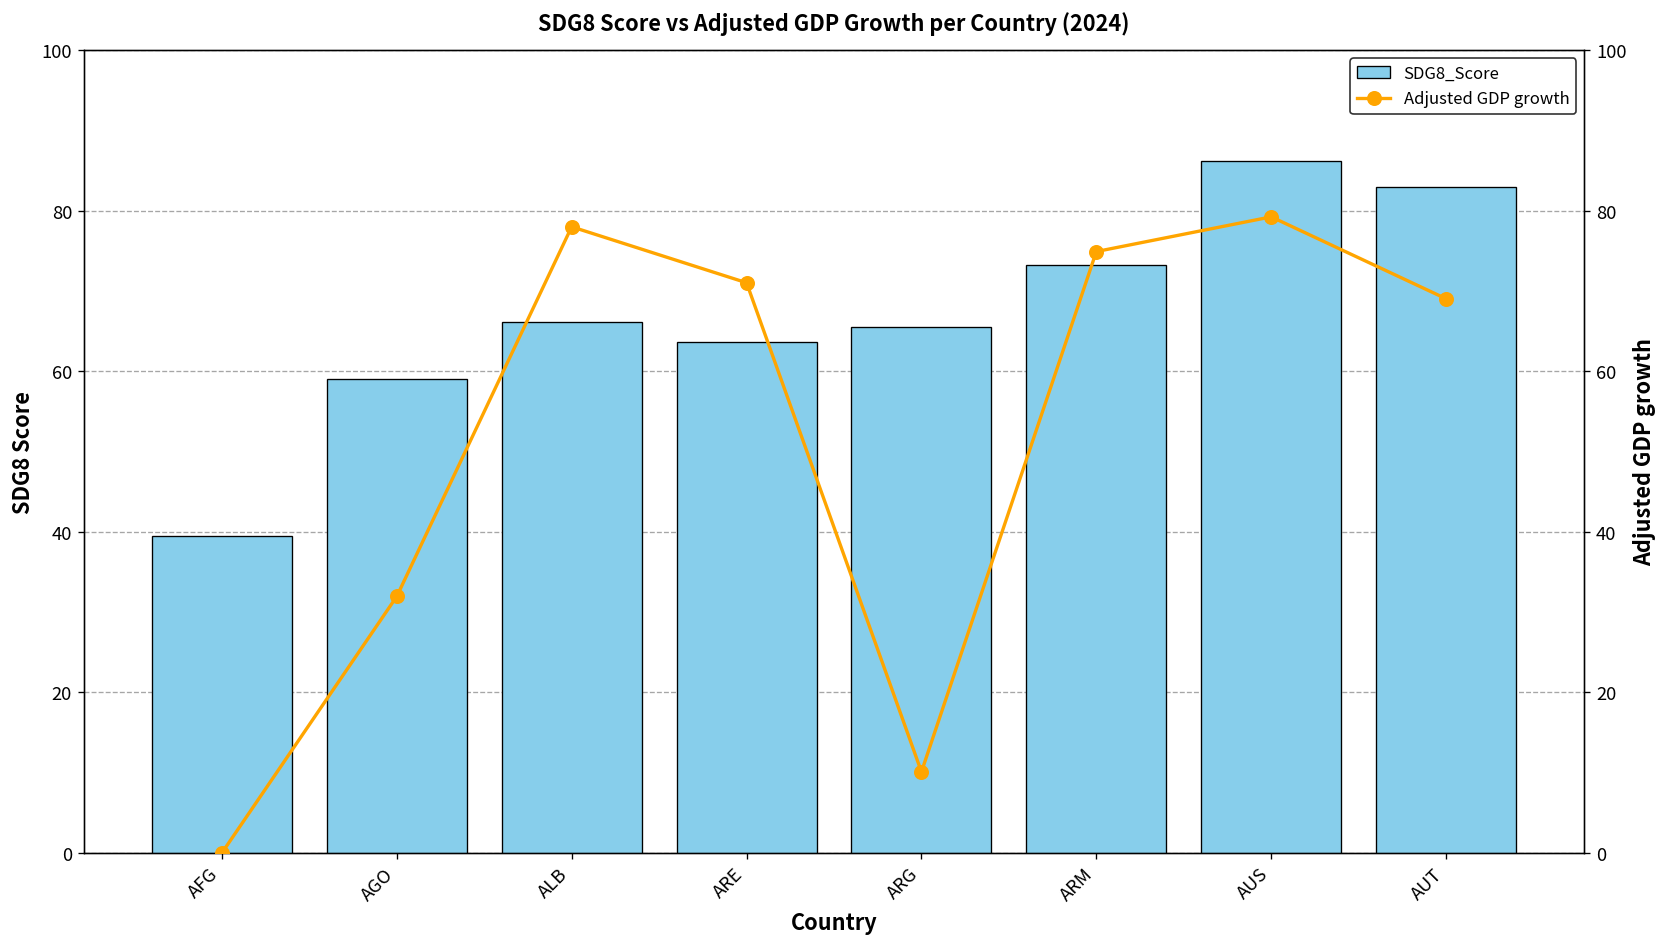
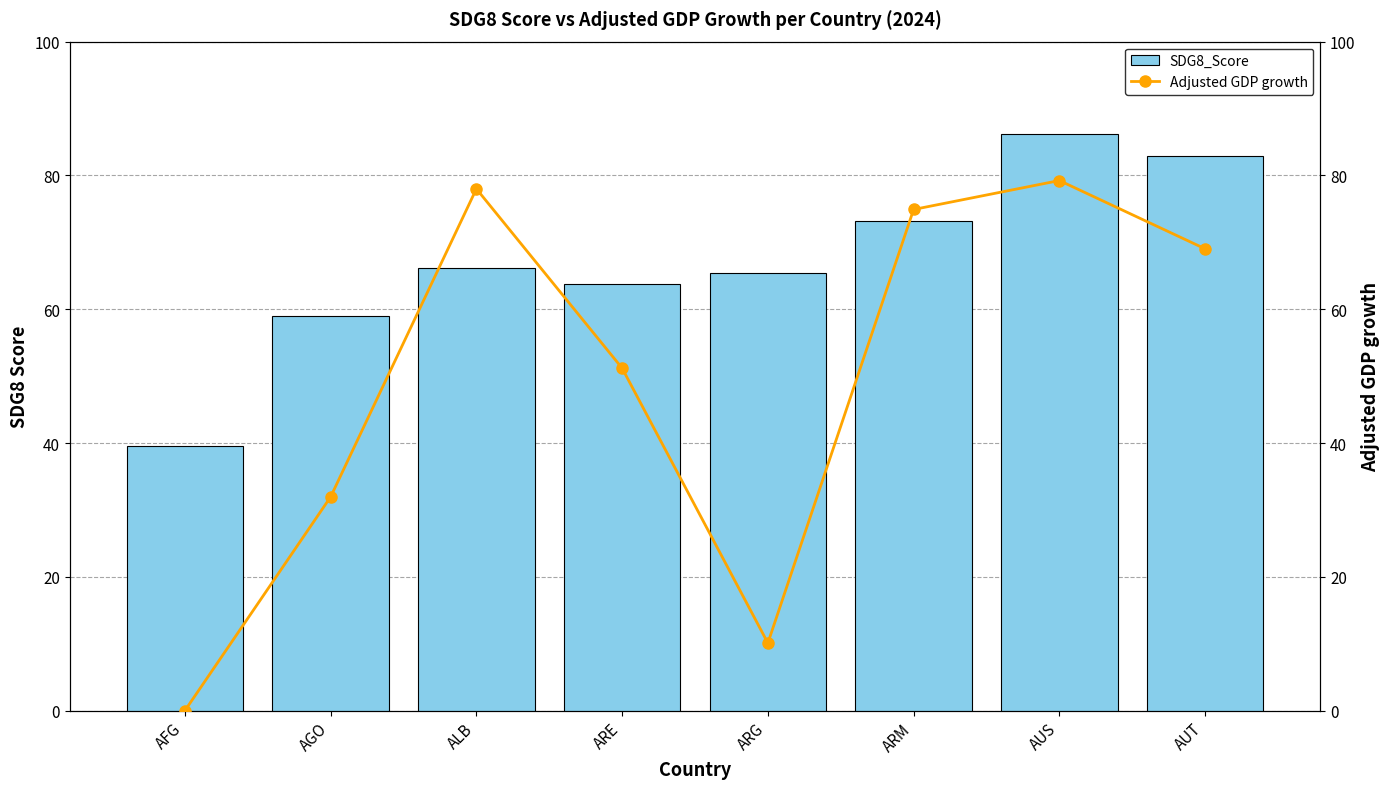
Adjusted GDP growth, ARE: 71 -> 51
